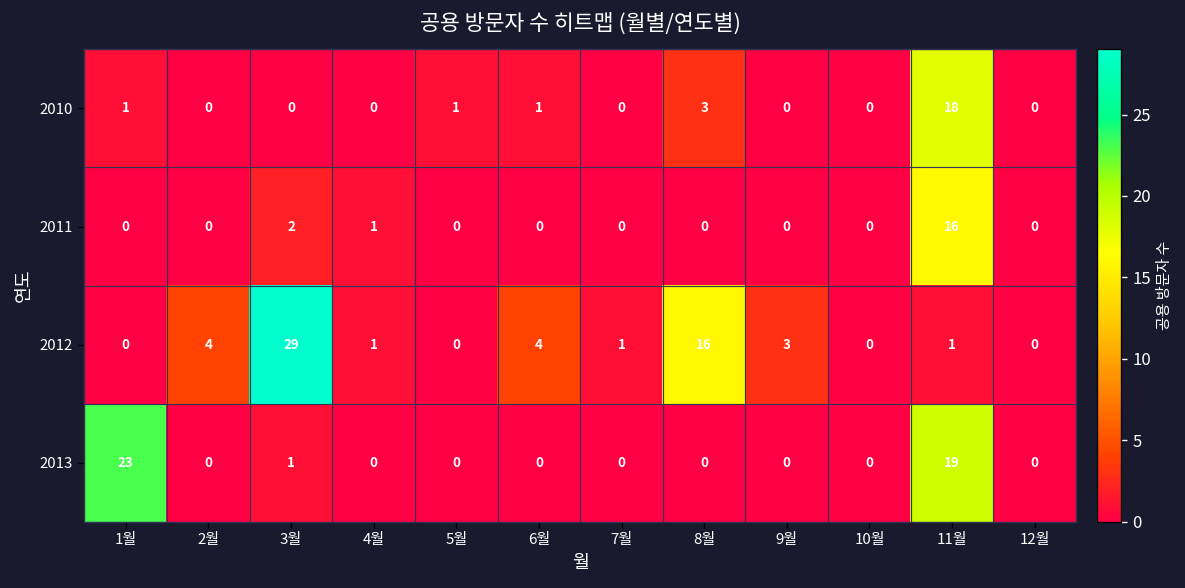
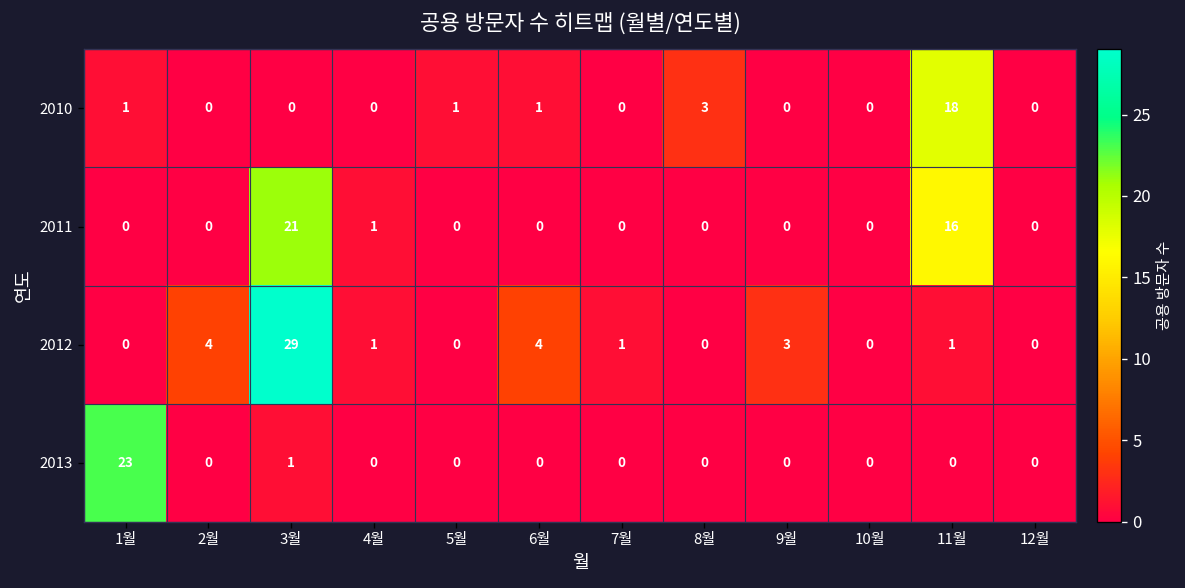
2011, 3월: 2 -> 21
2012, 8월: 16 -> 0
2013, 11월: 19 -> 0
